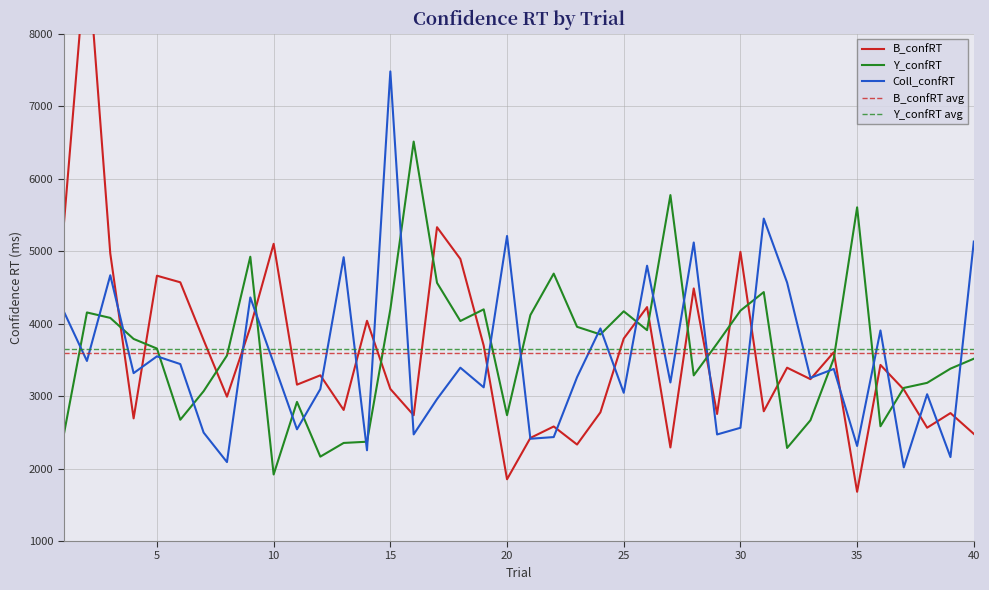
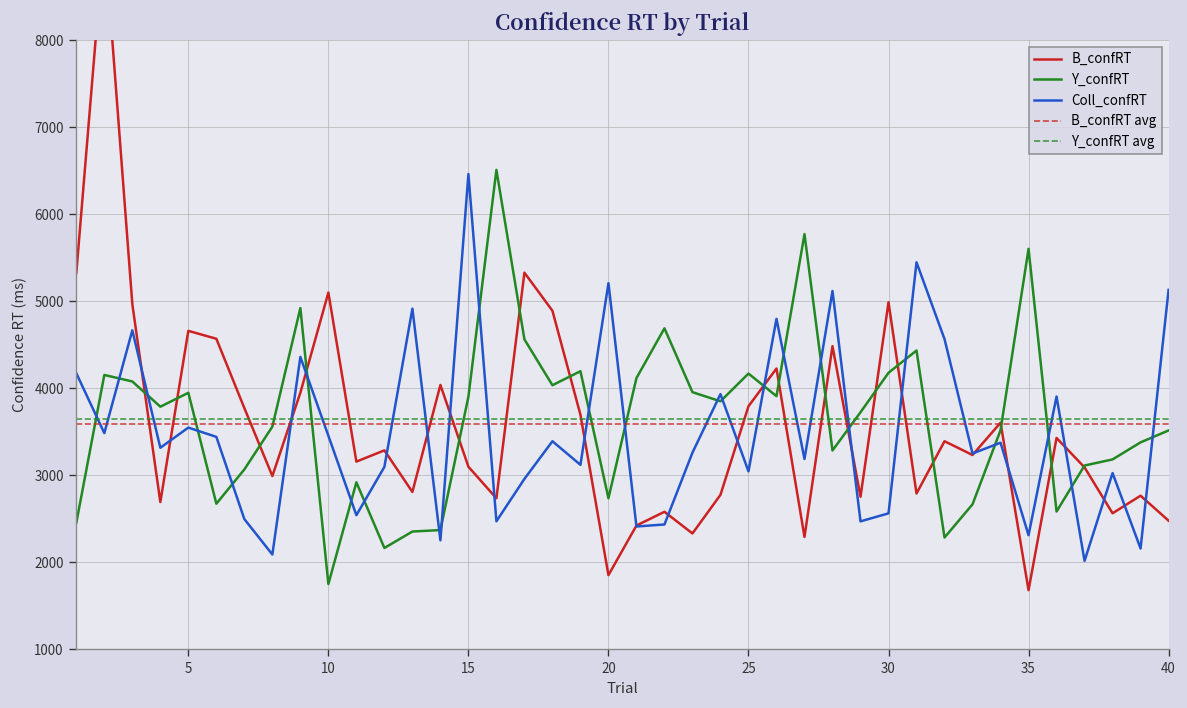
Y_confRT, 5: 3700 -> 3900
Y_confRT, 10: 1900 -> 1800
Y_confRT, 15: 4200 -> 3900
Coll_confRT, 15: 7500 -> 6500
